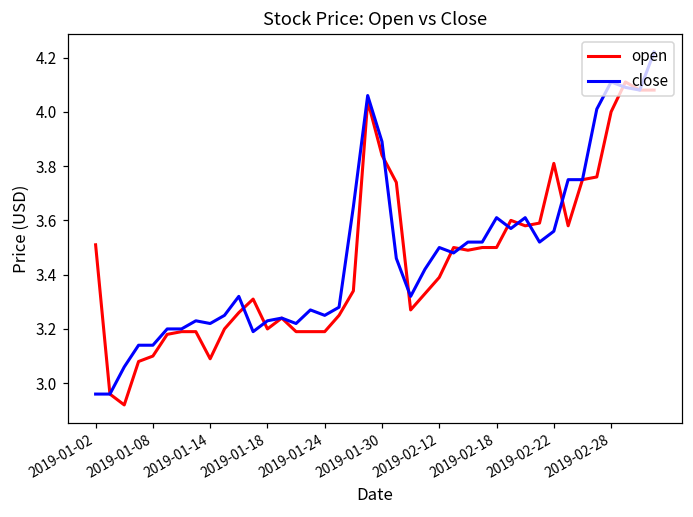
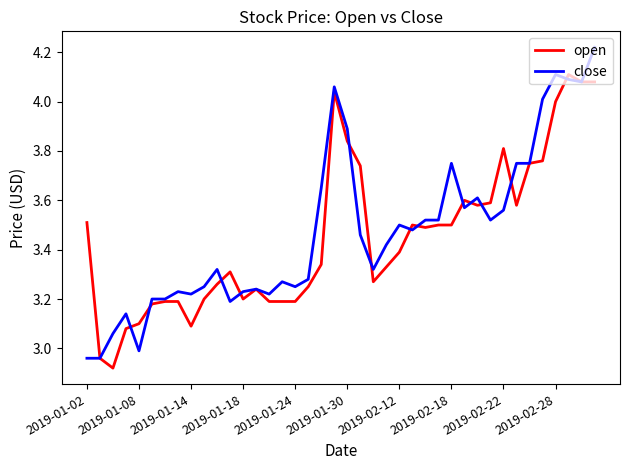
close, 2019-01-08: 3.14 -> 2.99
close, 2019-02-18: 3.61 -> 3.75
